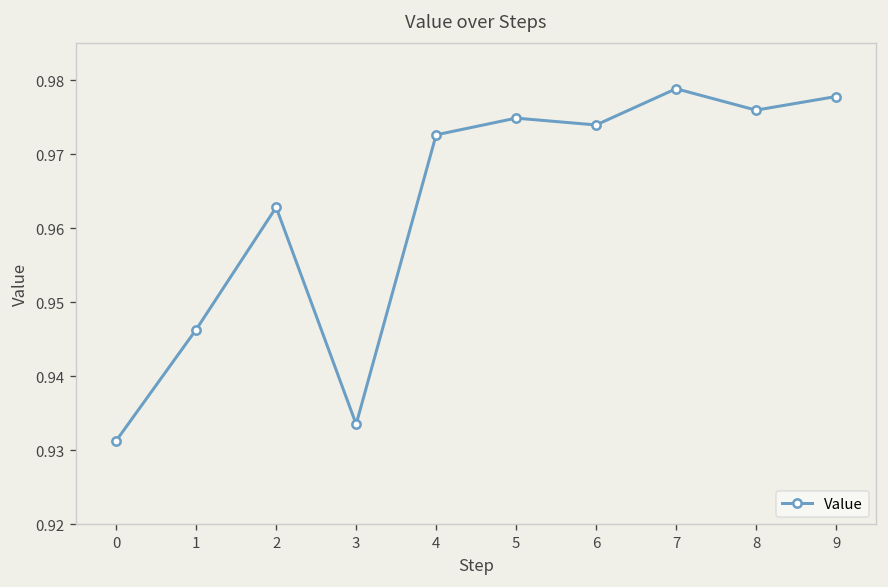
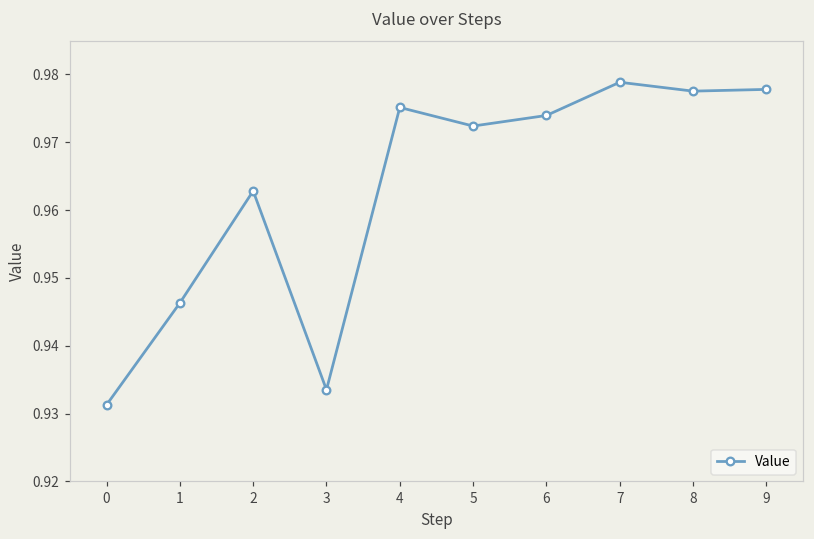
4: 0.973 -> 0.975
5: 0.975 -> 0.972
8: 0.976 -> 0.978
